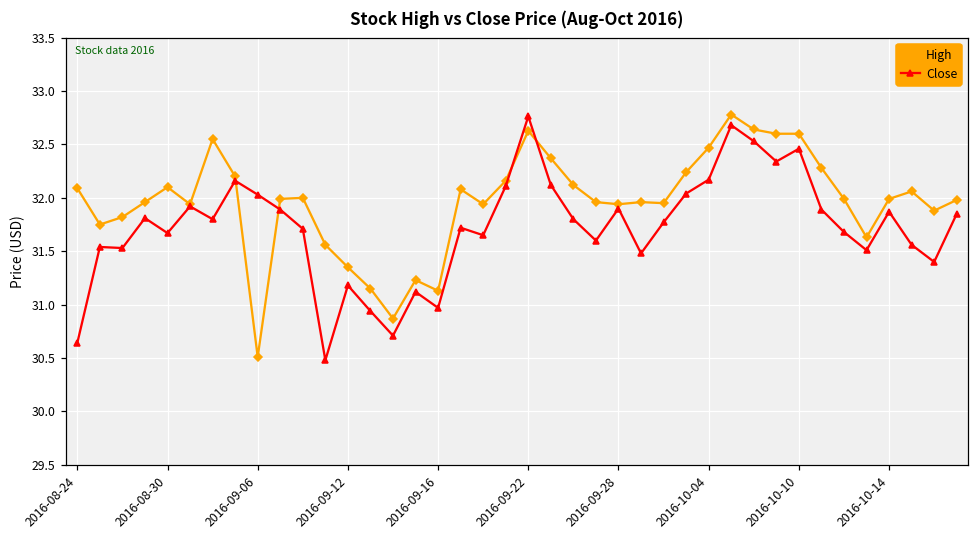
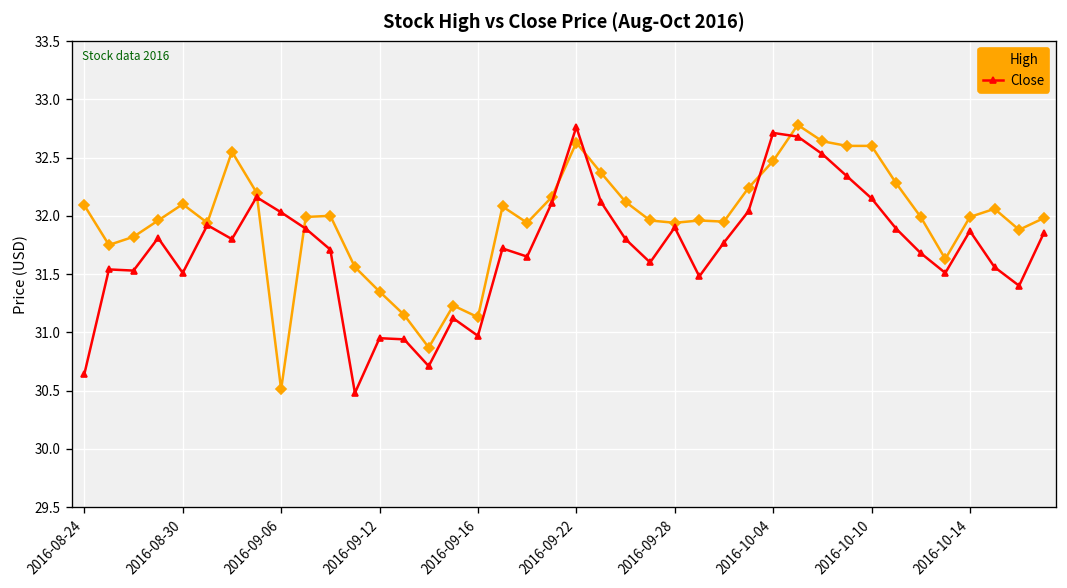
Close, 2016-08-30: 31.7 -> 31.5
Close, 2016-09-12: 31.2 -> 31.0
Close, 2016-10-04: 32.2 -> 32.7
Close, 2016-10-10: 32.5 -> 32.2
